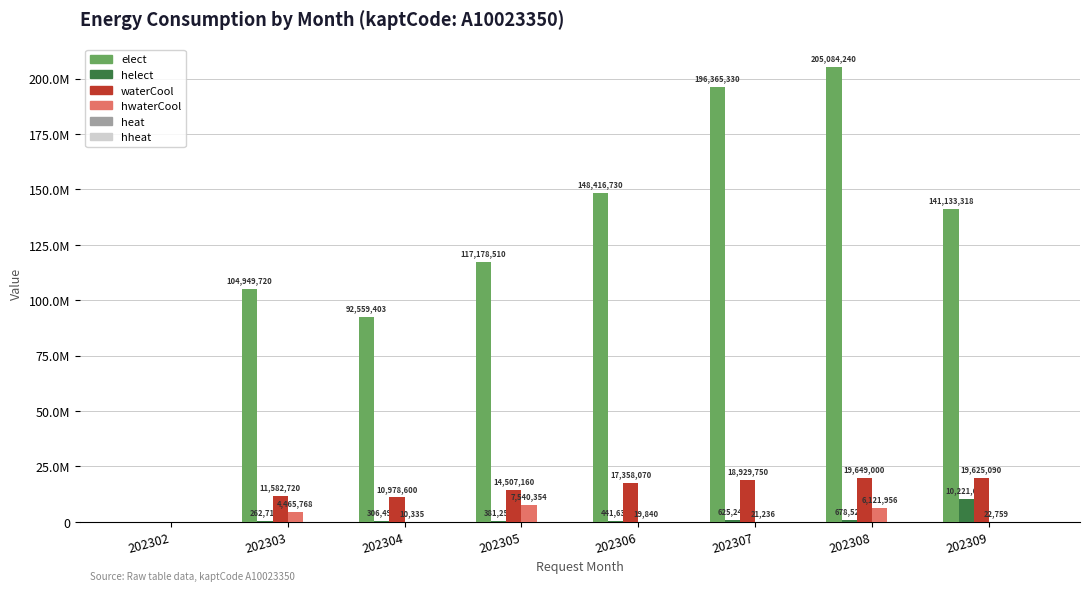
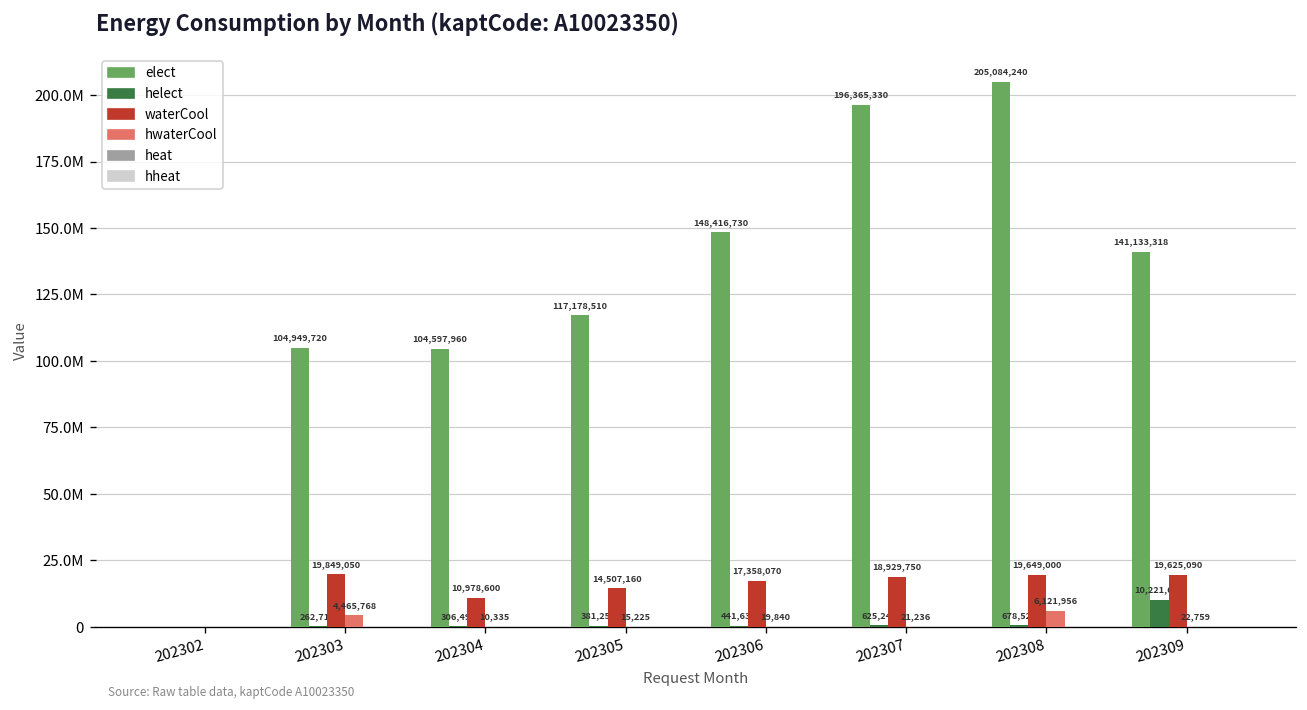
waterCool, 202303: 11,582,720 -> 19,849,050
elect, 202304: 92,559,403 -> 104,597,960
hwaterCool, 202305: 7,540,354 -> 15,225
